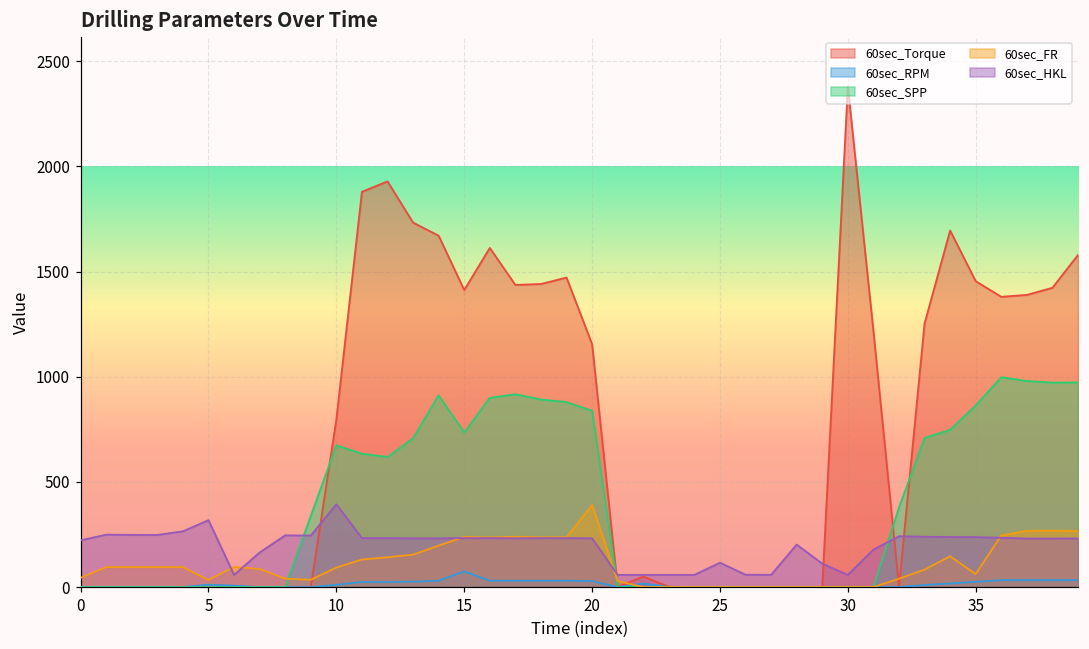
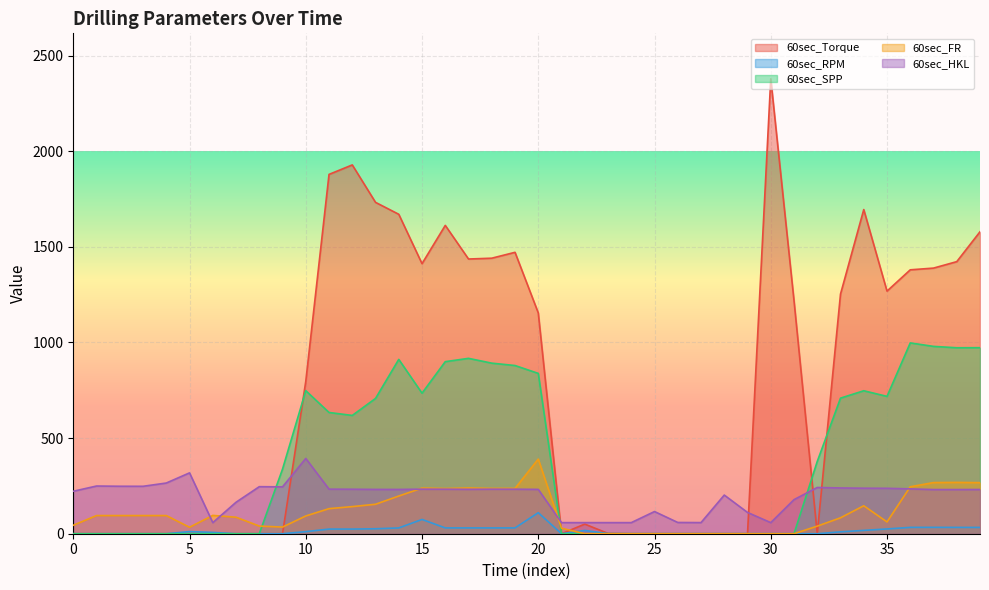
60sec_SPP, 10: 670 -> 750
60sec_RPM, 20: 30 -> 110
60sec_Torque, 35: 1450 -> 1270
60sec_SPP, 35: 860 -> 720
